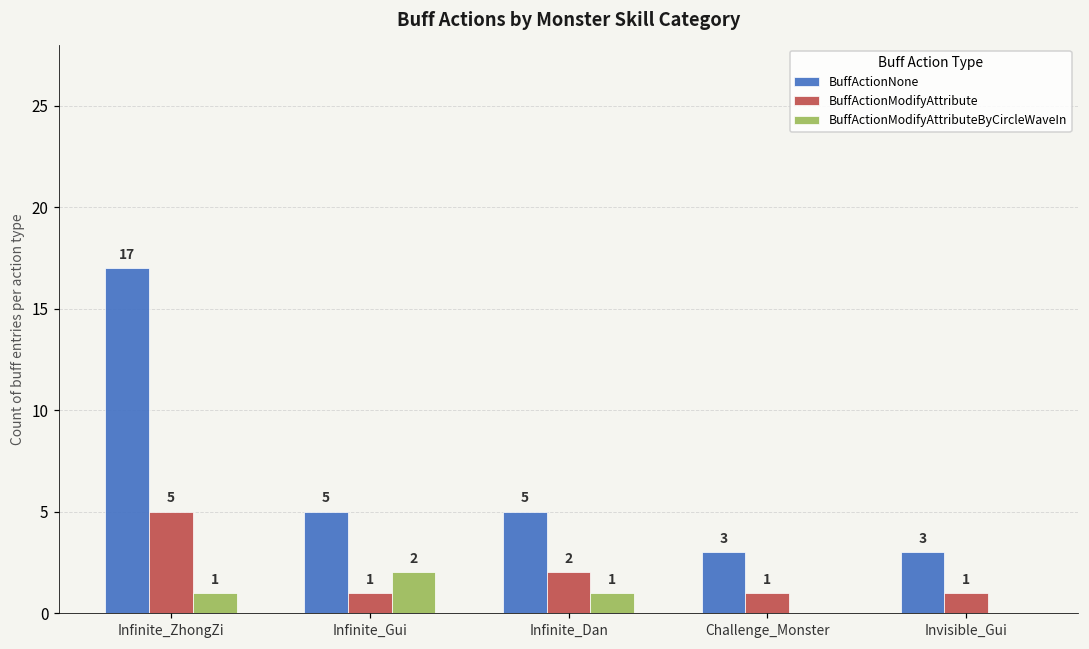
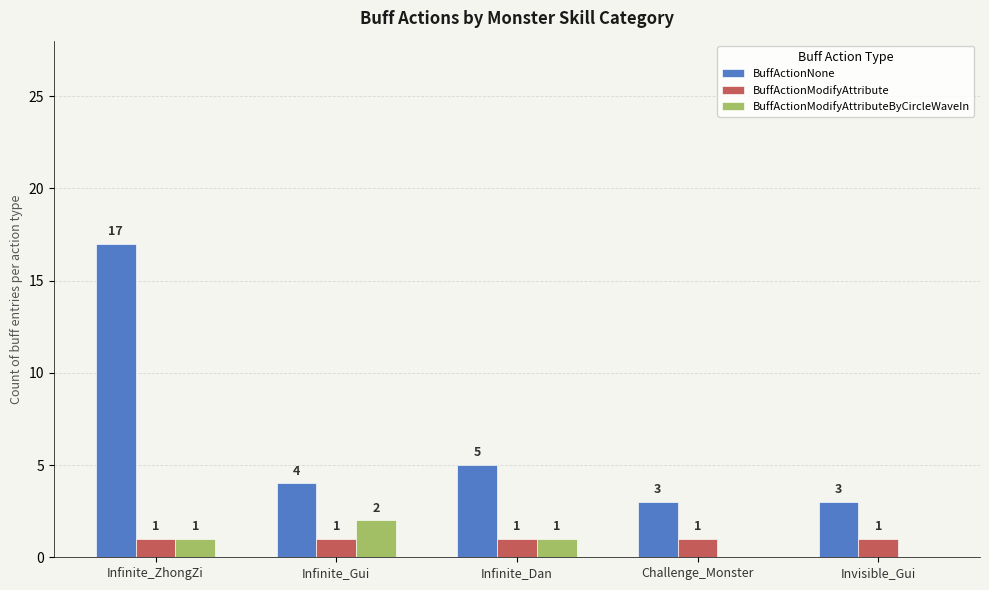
BuffActionModifyAttribute, Infinite_ZhongZi: 5 -> 1
BuffActionNone, Infinite_Gui: 5 -> 4
BuffActionModifyAttribute, Infinite_Dan: 2 -> 1
